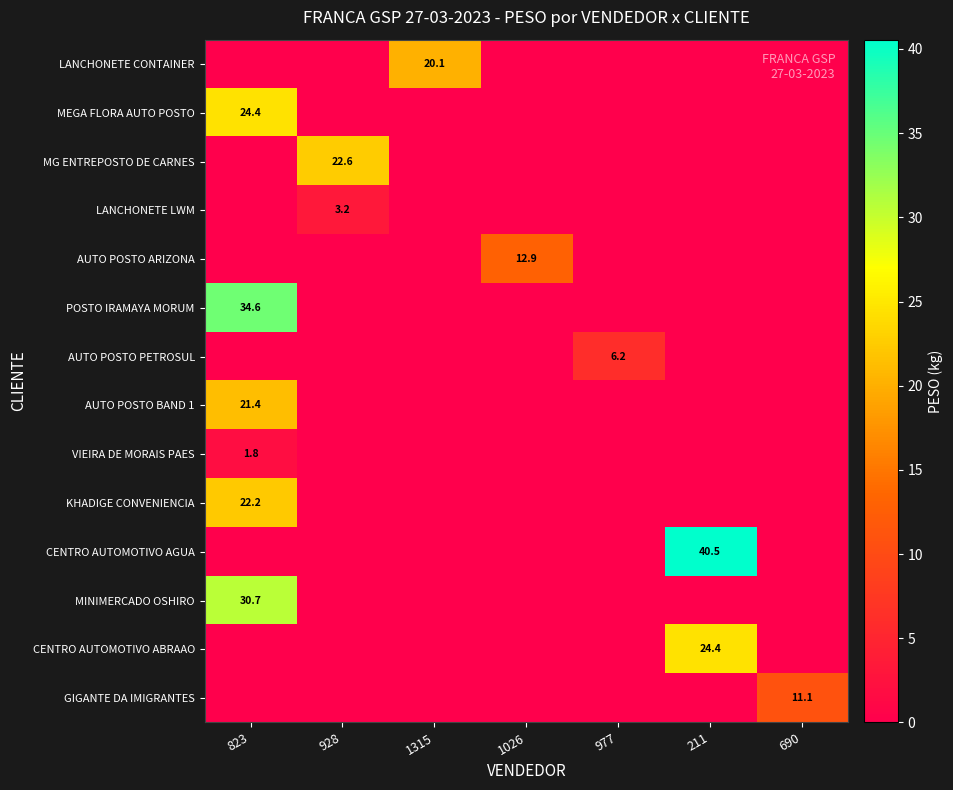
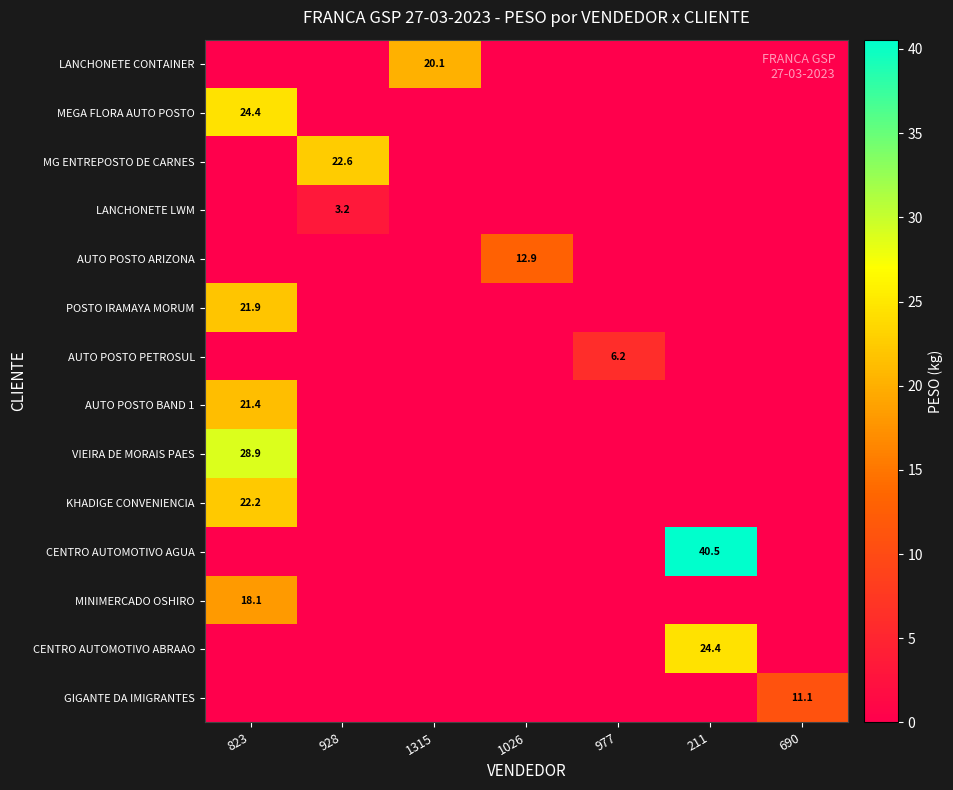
POSTO IRAMAYA MORUM, 823: 34.6 -> 21.9
VIEIRA DE MORAIS PAES, 823: 1.8 -> 28.9
MINIMERCADO OSHIRO, 823: 30.7 -> 18.1
